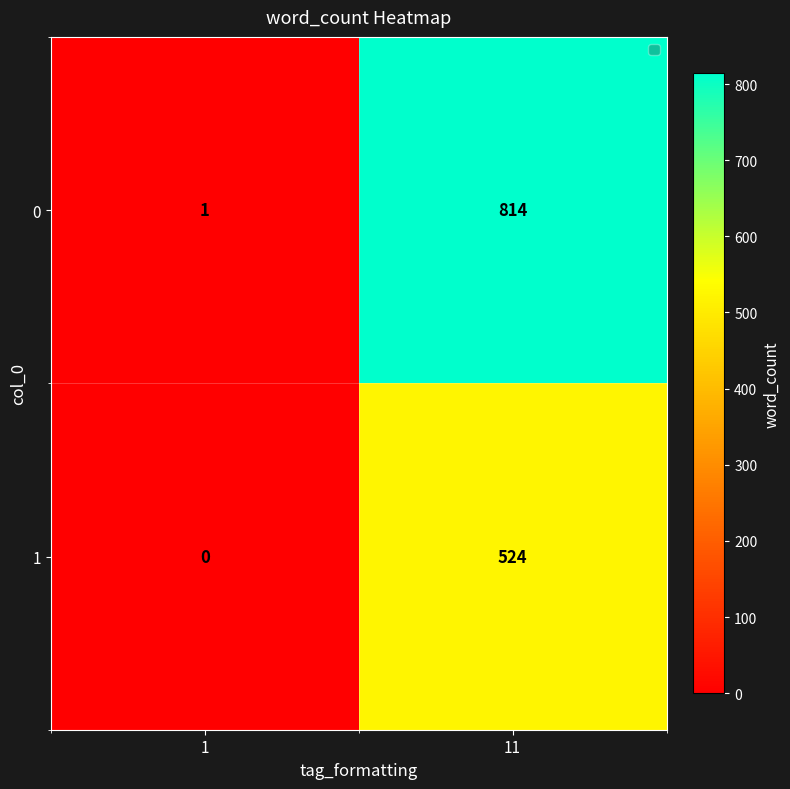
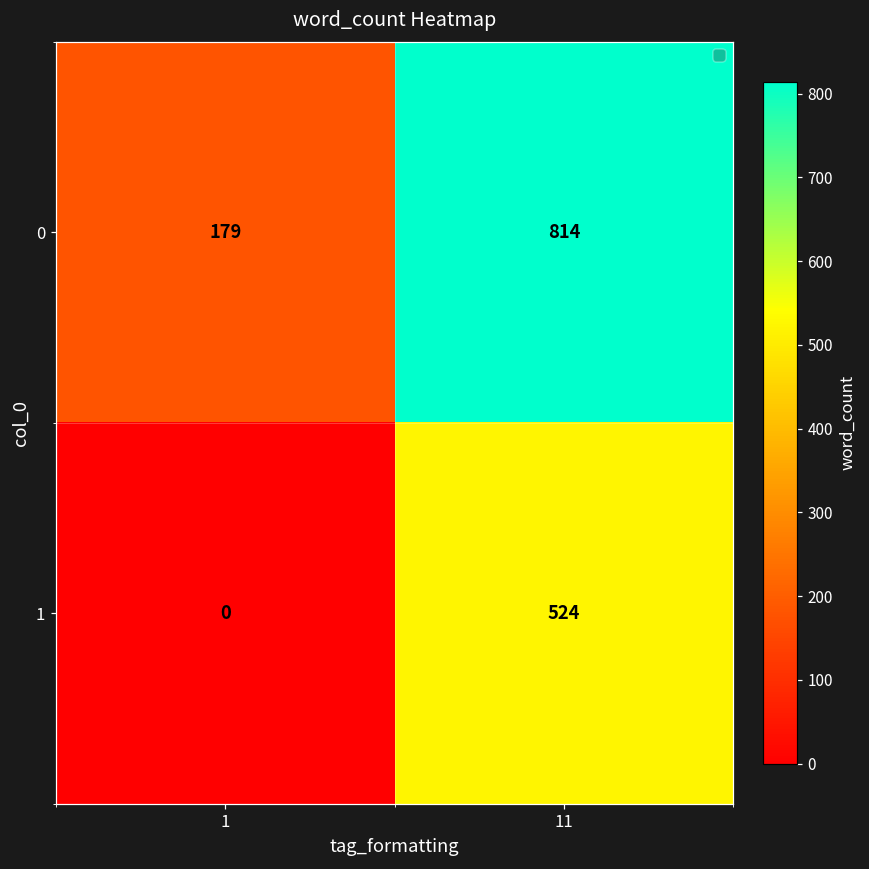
0, 1: 1 -> 179
